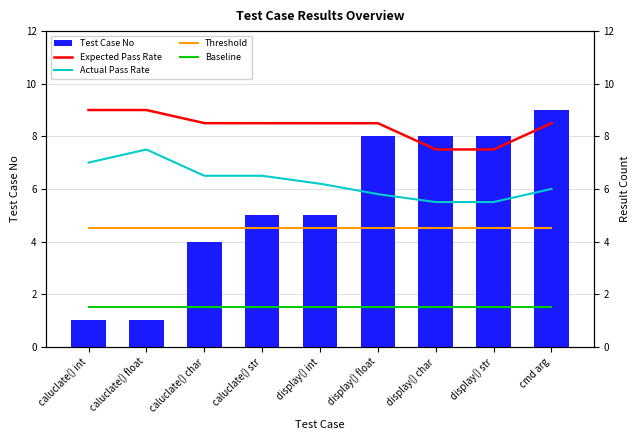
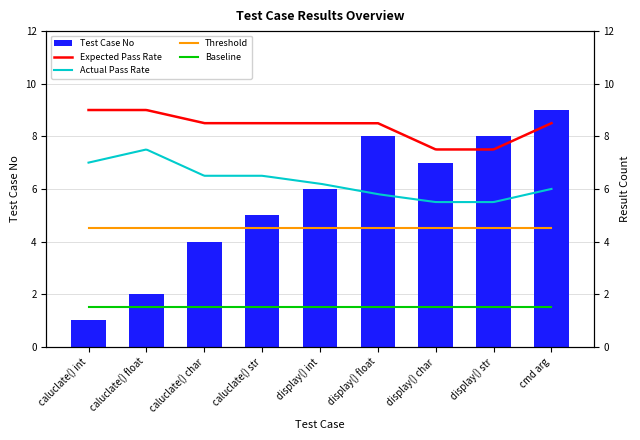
Test Case No, caluclate() float: 1 -> 2
Test Case No, display() int: 5 -> 6
Test Case No, display() char: 8 -> 7
